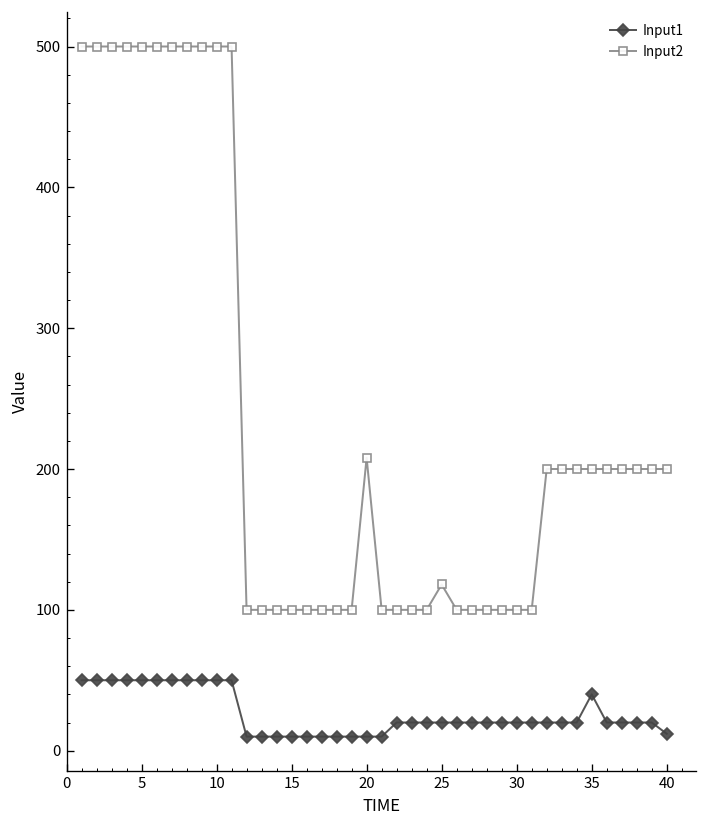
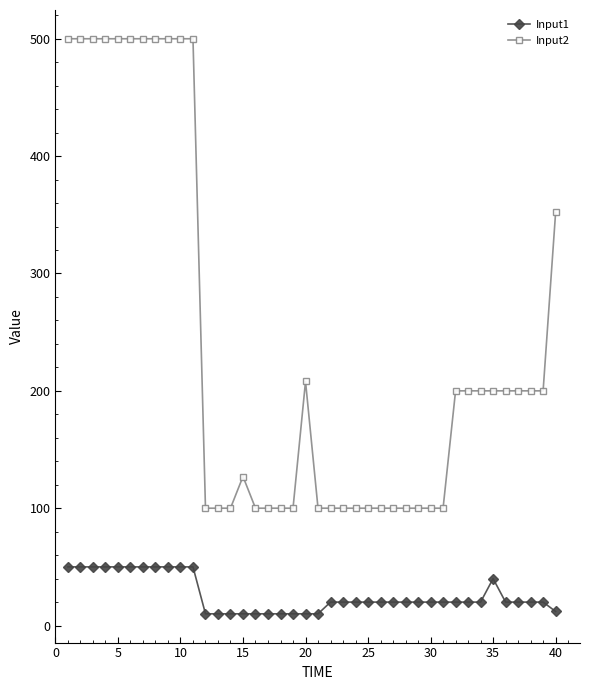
Input2, 15: 100 -> 127
Input2, 25: 118 -> 100
Input2, 40: 200 -> 352
